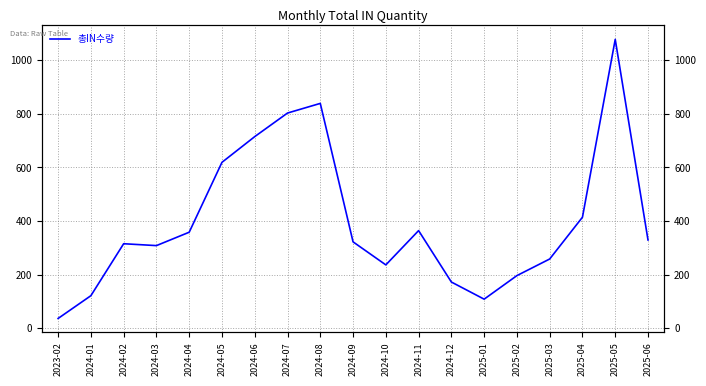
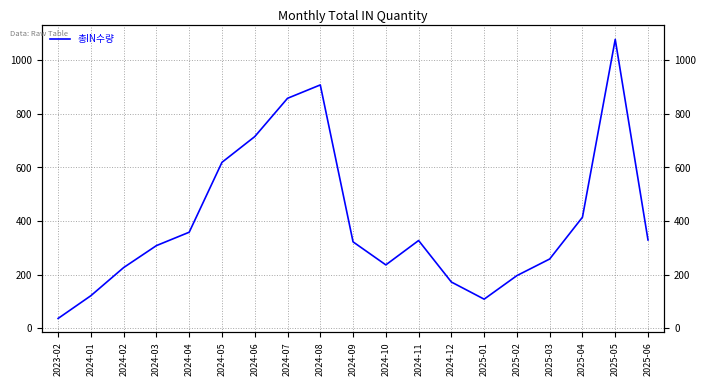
2024-02: 320 -> 230
2024-07: 800 -> 860
2024-08: 840 -> 910
2024-11: 360 -> 330
